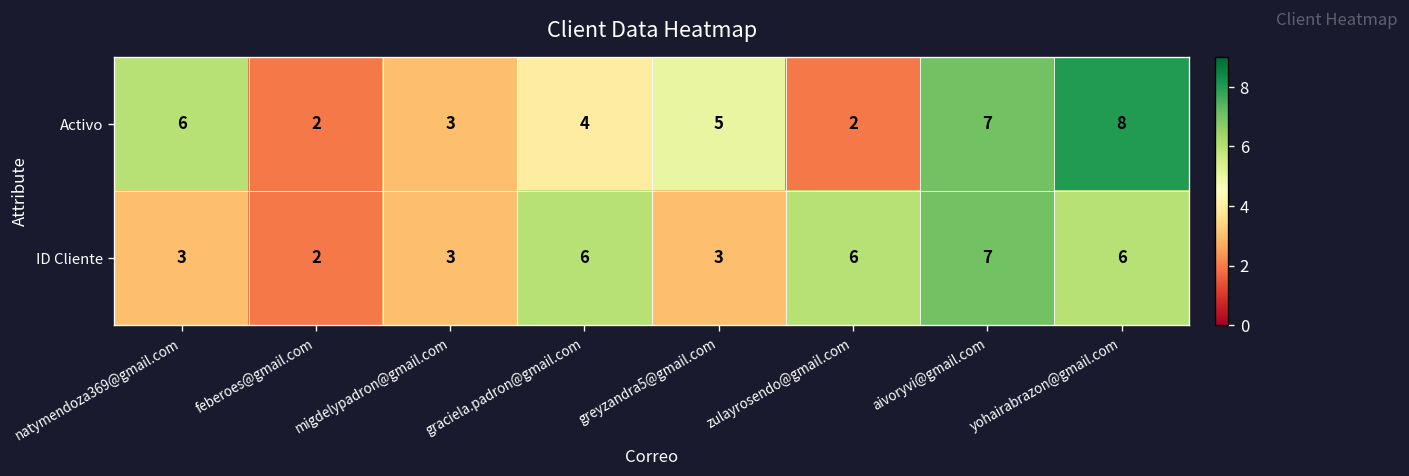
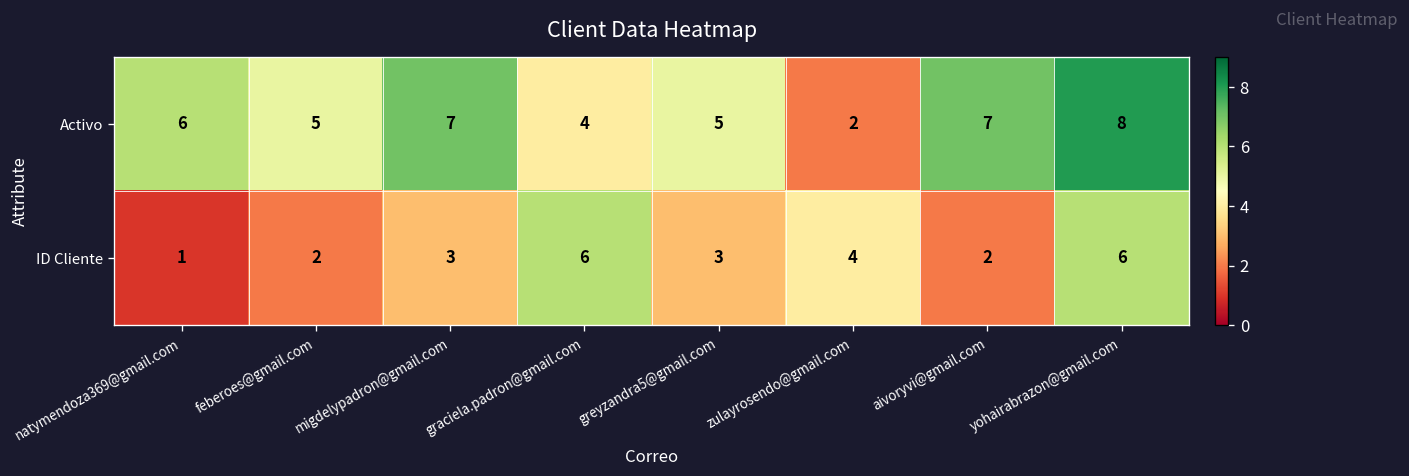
Activo, feberoes@gmail.com: 2 -> 5
Activo, migdelypadron@gmail.com: 3 -> 7
ID Cliente, natymendoza369@gmail.com: 3 -> 1
ID Cliente, zulayrosendo@gmail.com: 6 -> 4
ID Cliente, aivoryvi@gmail.com: 7 -> 2
